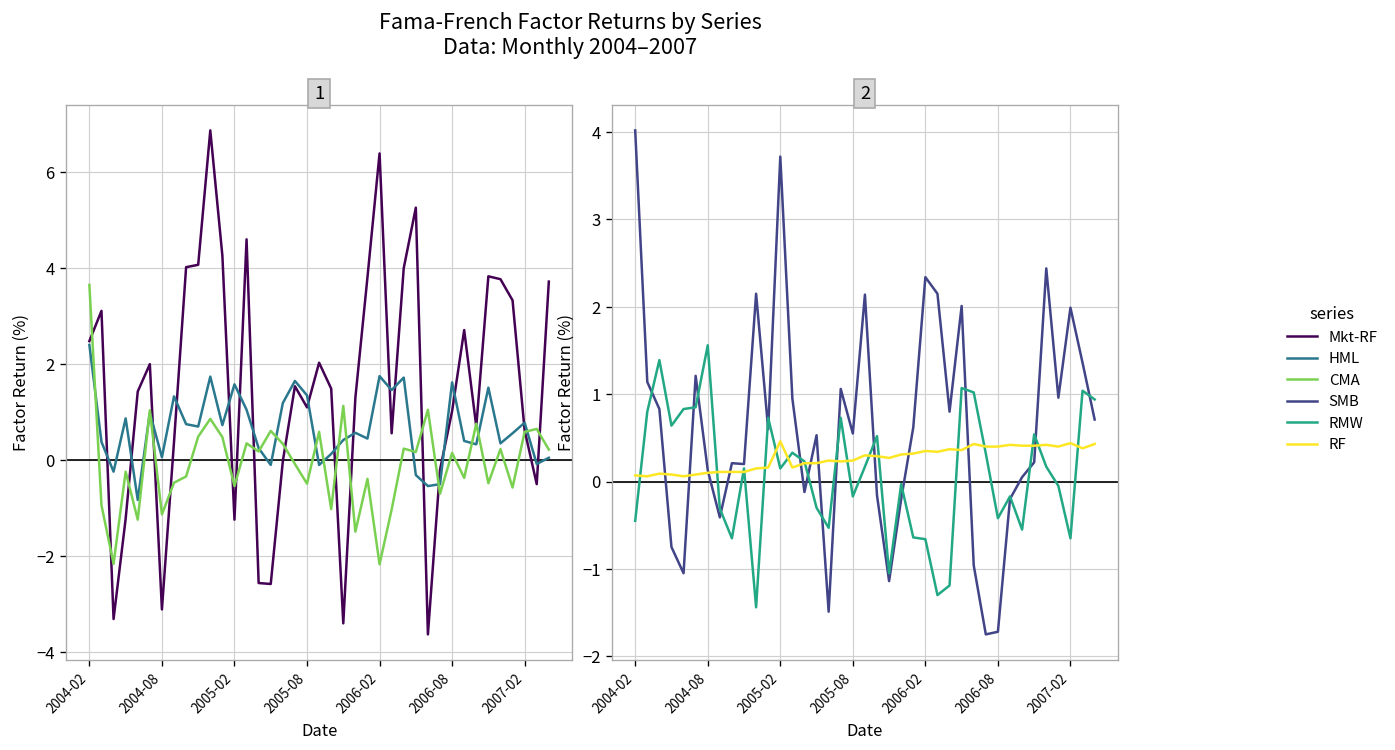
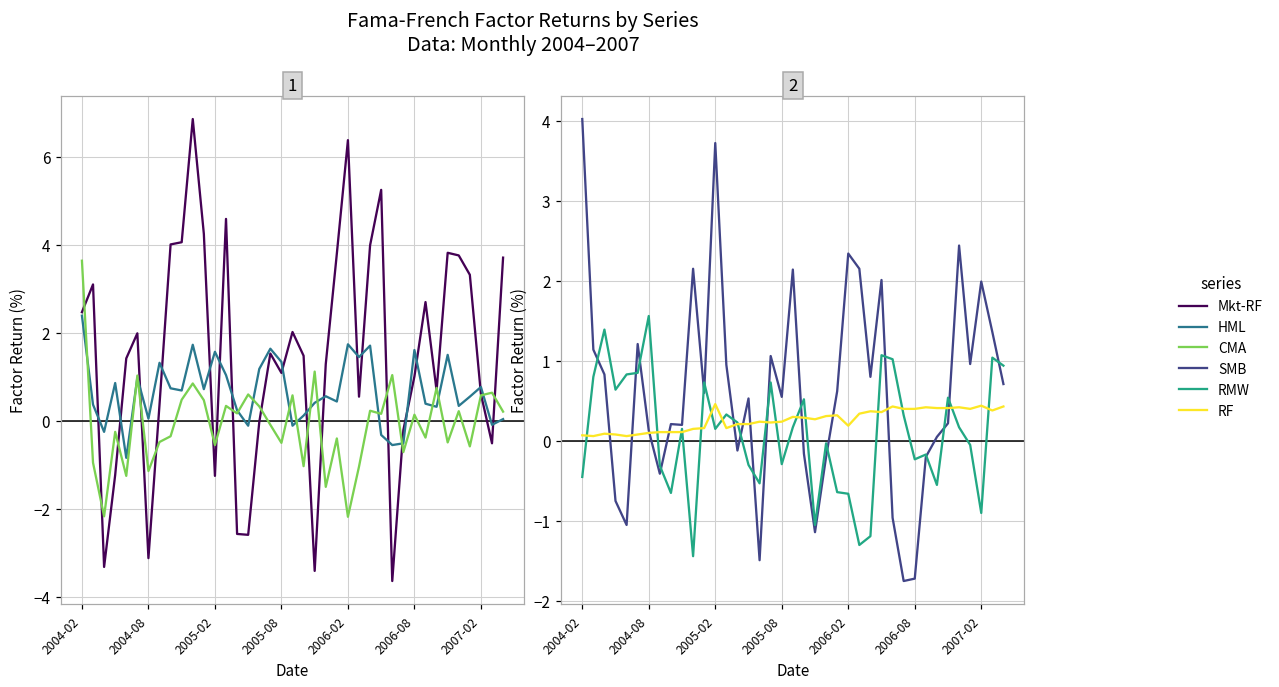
2, RMW, 2005-08: -0.2 -> -0.3
2, RF, 2006-02: 0.4 -> 0.2
2, RMW, 2006-08: -0.4 -> -0.2
2, RMW, 2007-02: -0.7 -> -0.9
